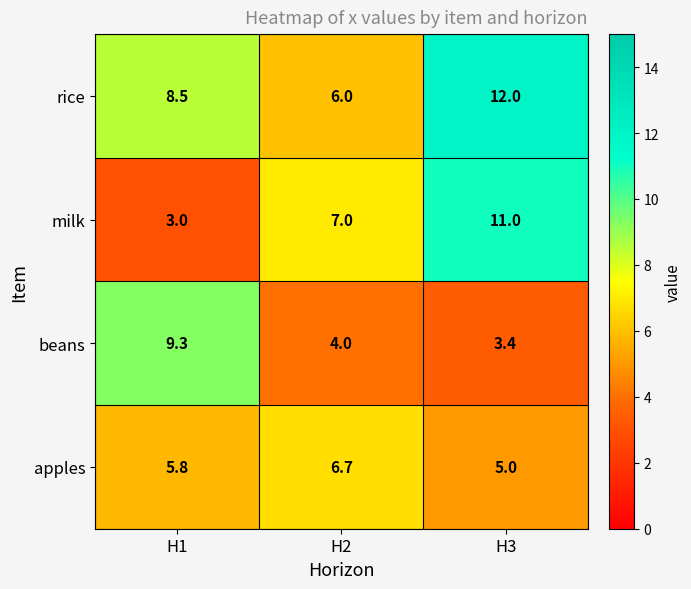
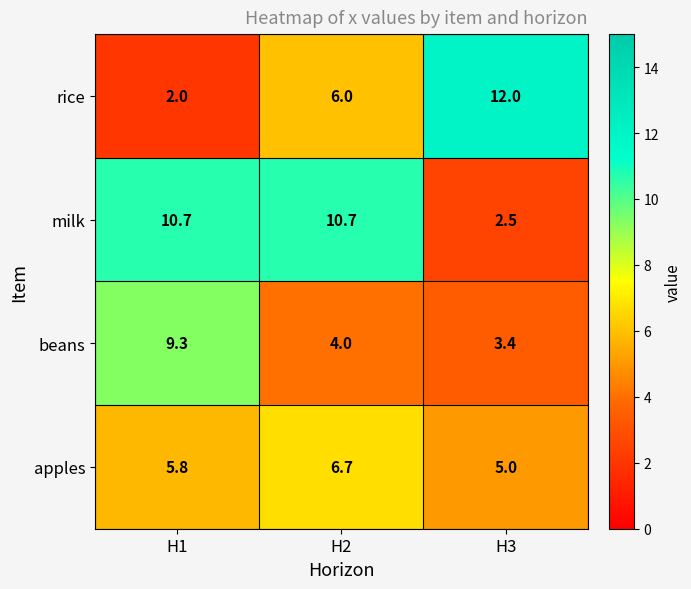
rice, H1: 8.5 -> 2.0
milk, H1: 3.0 -> 10.7
milk, H2: 7.0 -> 10.7
milk, H3: 11.0 -> 2.5
